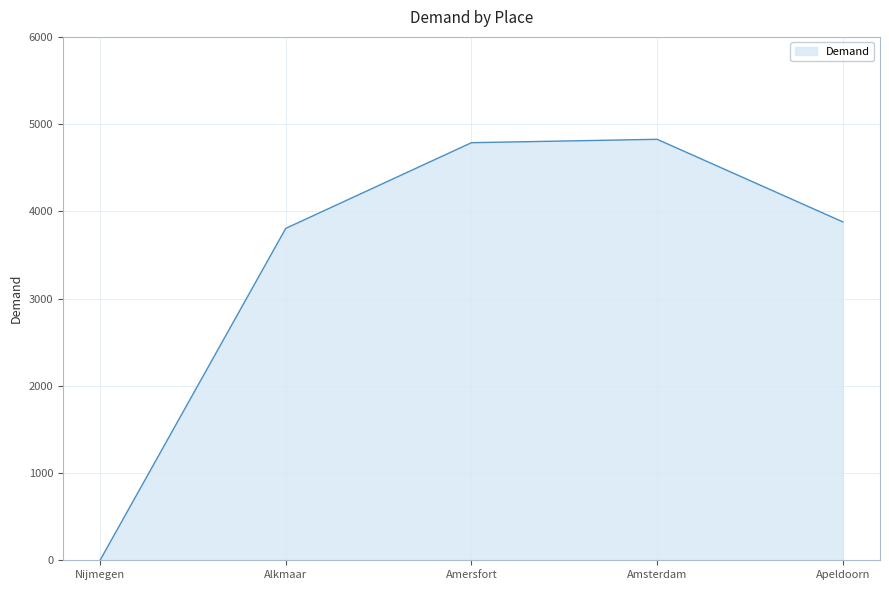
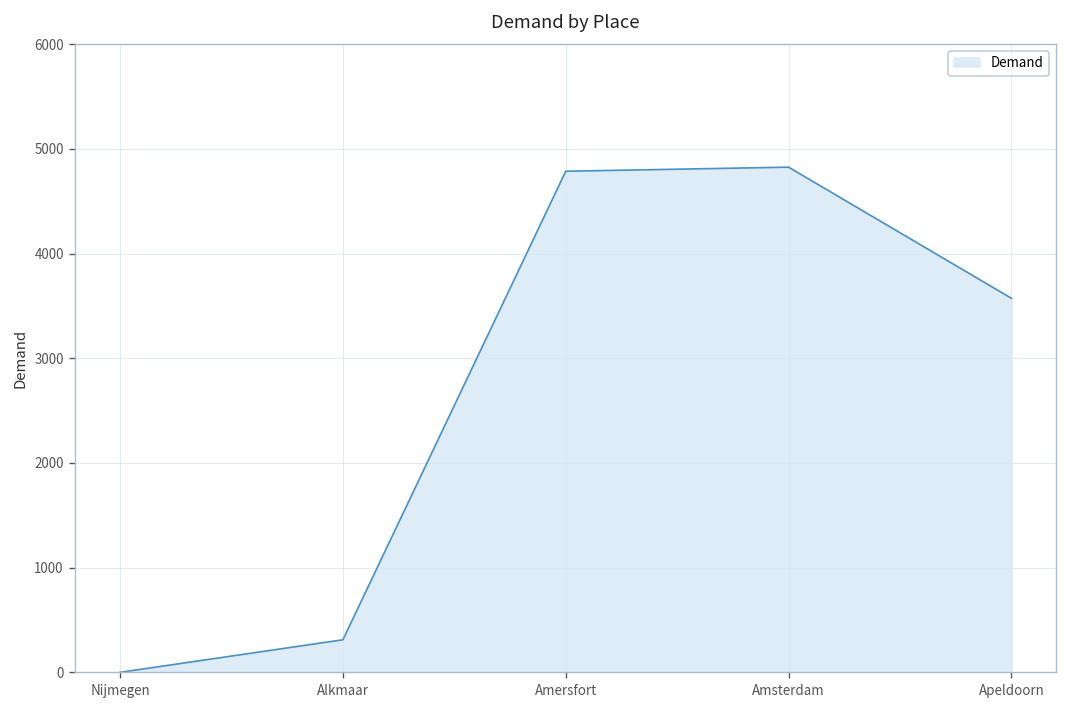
Alkmaar: 3800 -> 300
Apeldoorn: 3900 -> 3600
